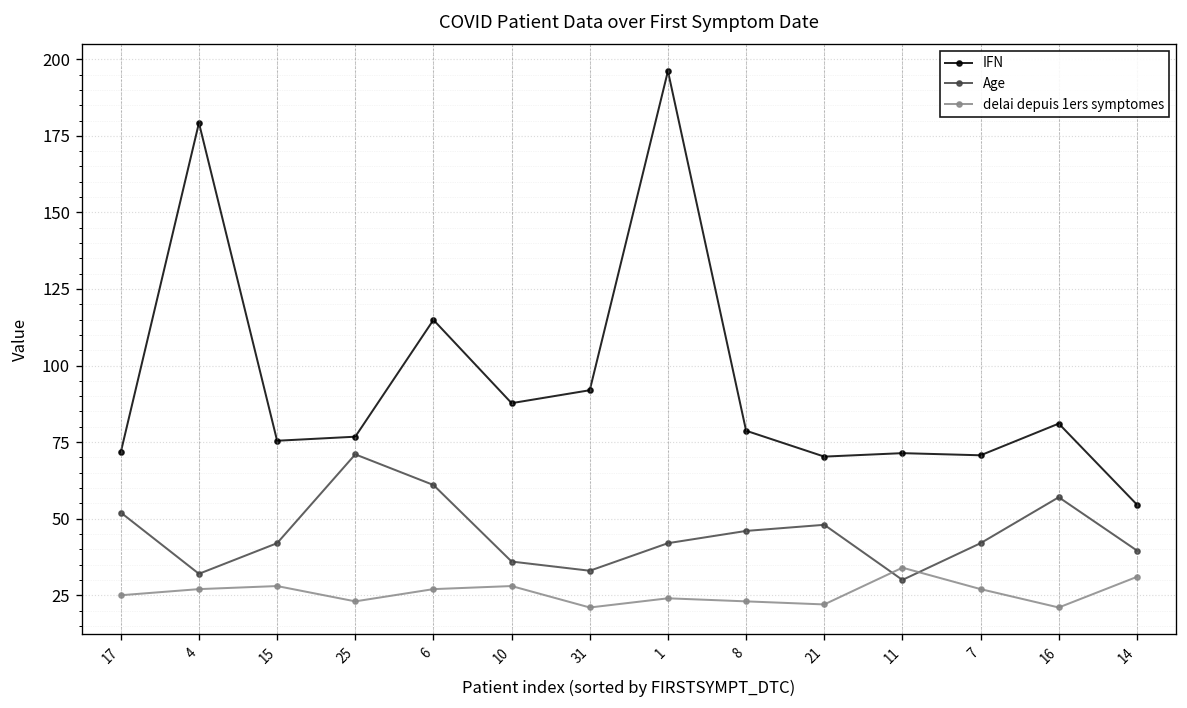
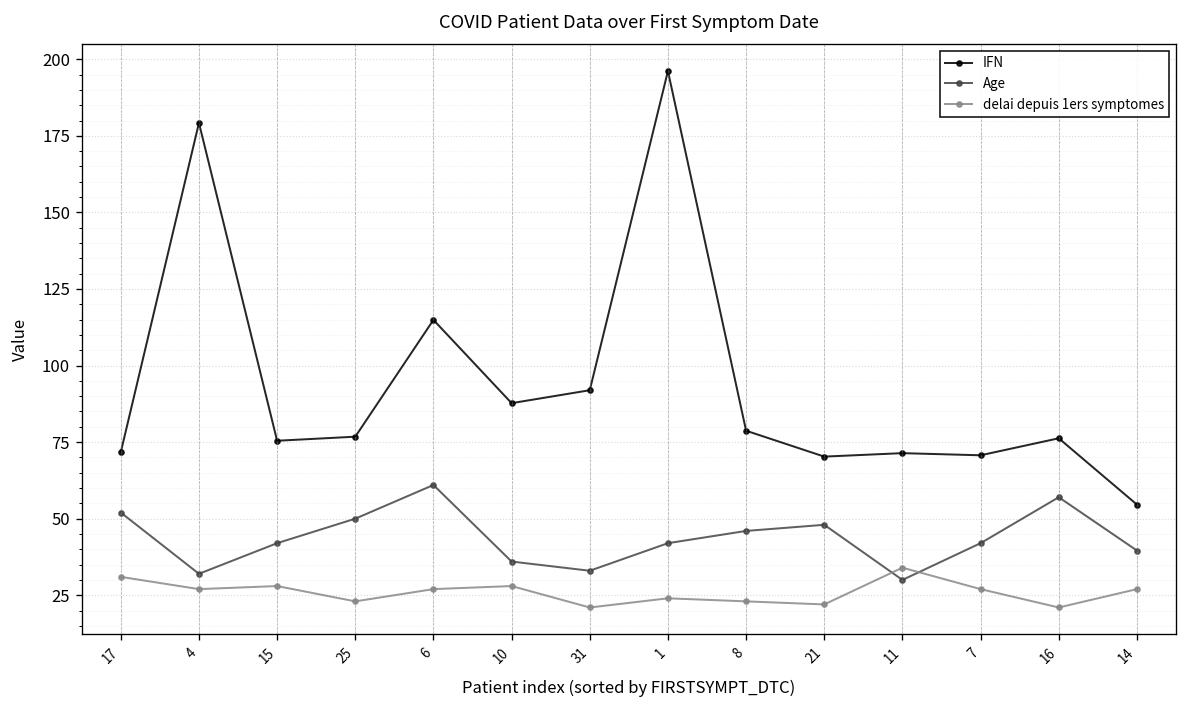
delai depuis 1ers symptomes, 17: 25 -> 31
Age, 25: 71 -> 50
IFN, 16: 81 -> 76
delai depuis 1ers symptomes, 14: 31 -> 27
